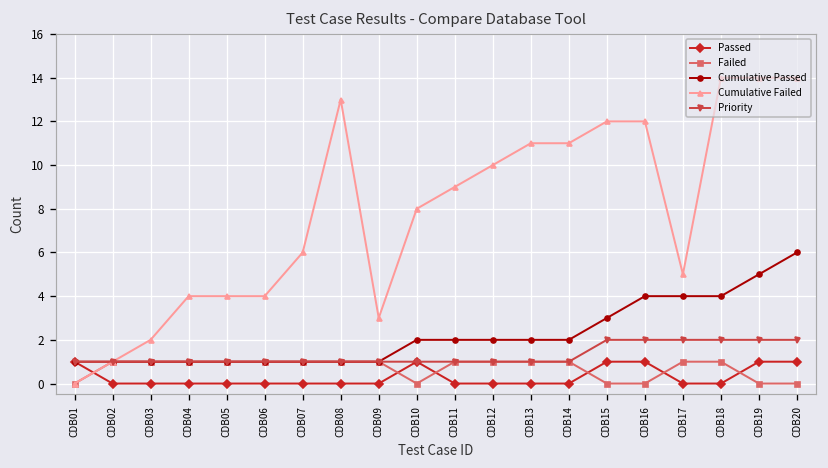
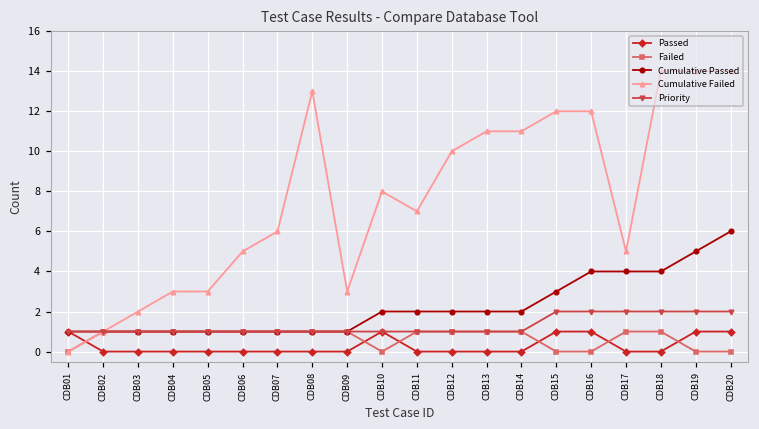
Cumulative Failed, CDB04: 4 -> 3
Cumulative Failed, CDB05: 4 -> 3
Cumulative Failed, CDB06: 4 -> 5
Cumulative Failed, CDB11: 9 -> 7
